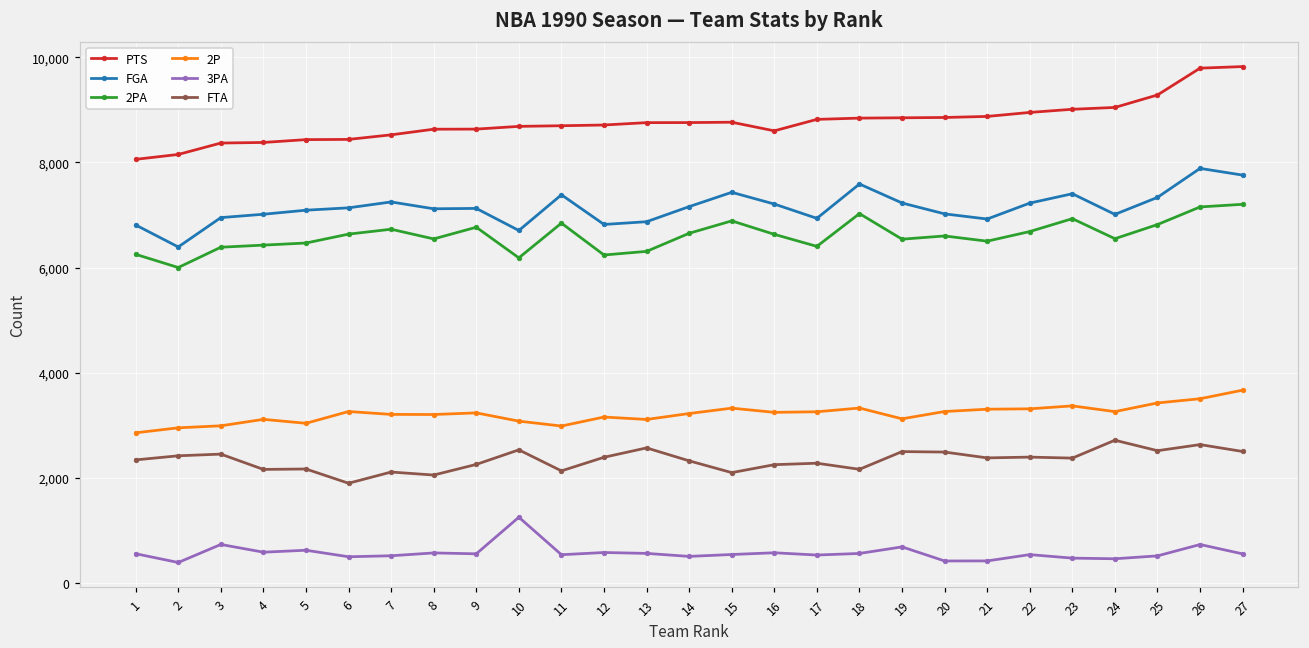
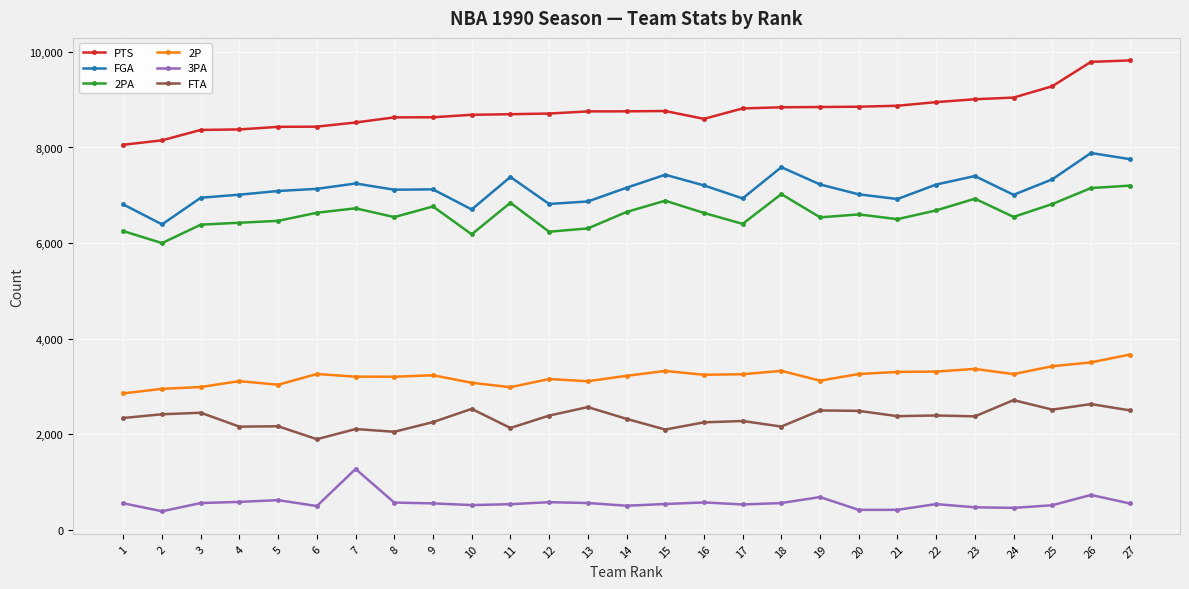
3PA, 3: 700 -> 600
3PA, 7: 500 -> 1,300
3PA, 10: 1,300 -> 500
